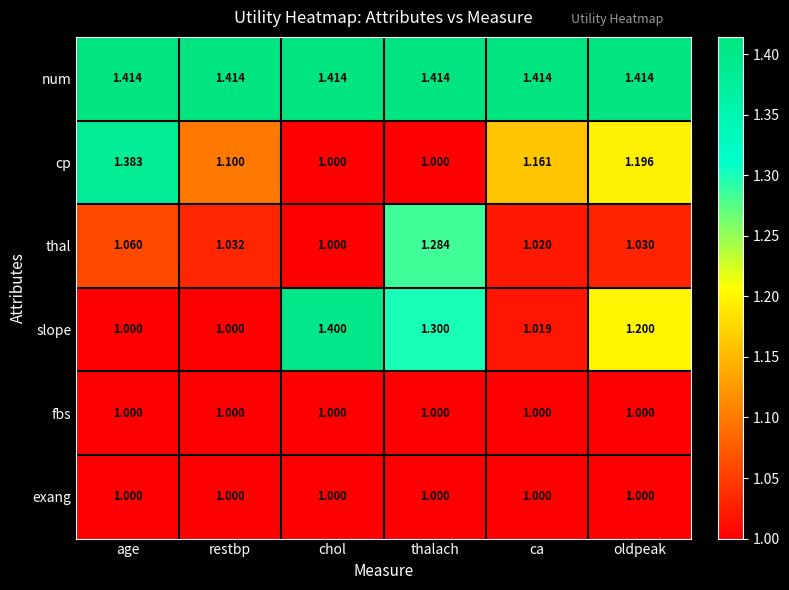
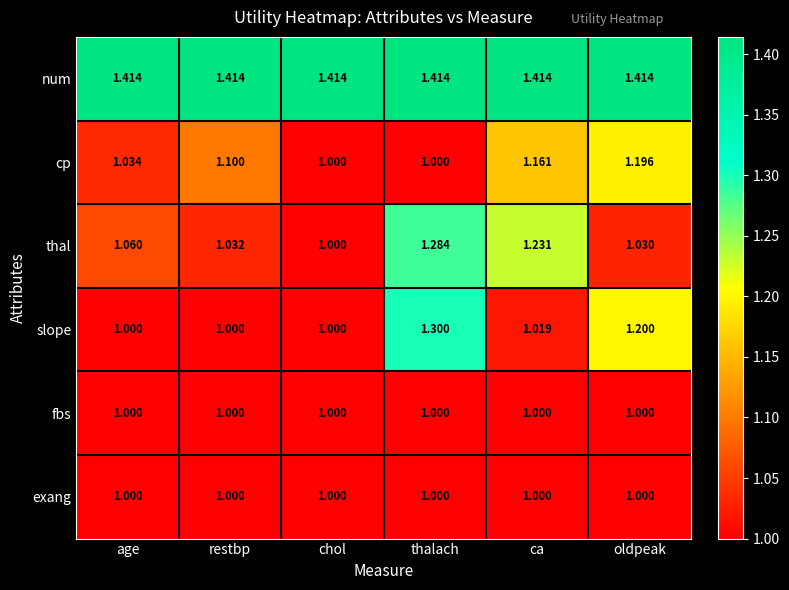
cp, age: 1.383 -> 1.034
thal, ca: 1.020 -> 1.231
slope, chol: 1.400 -> 1.000
